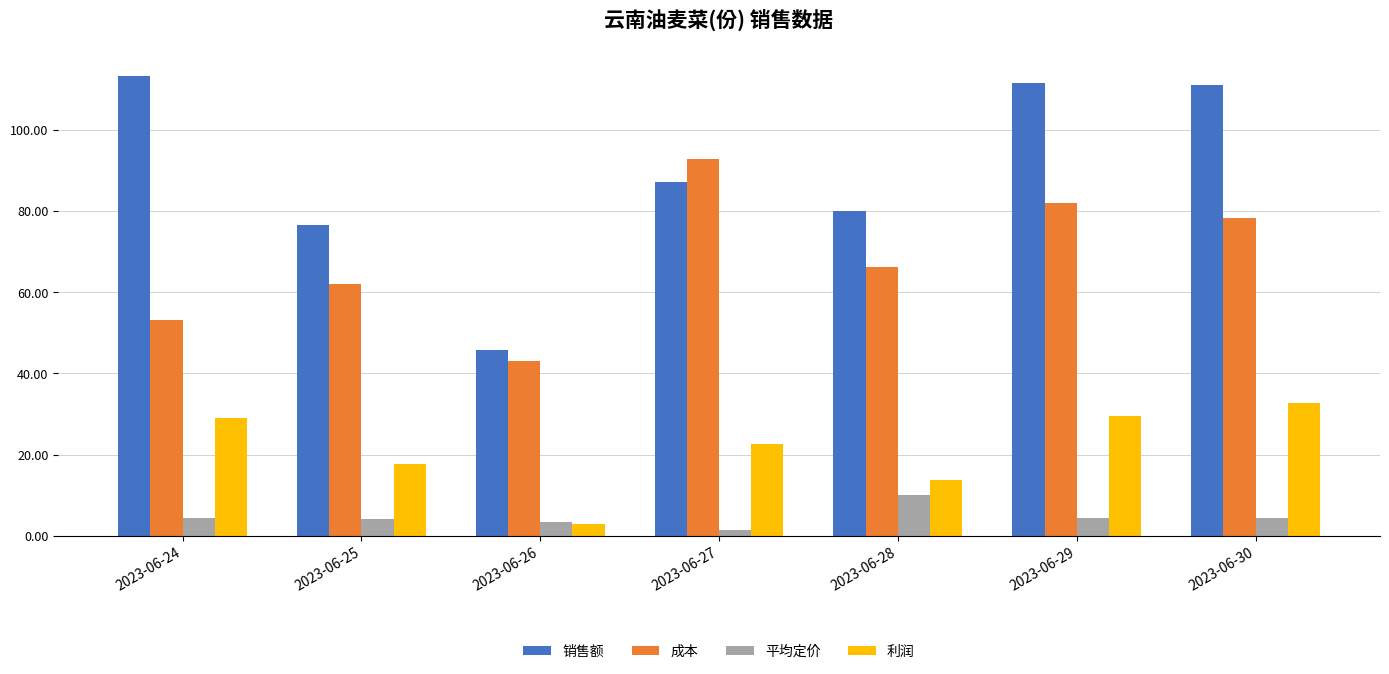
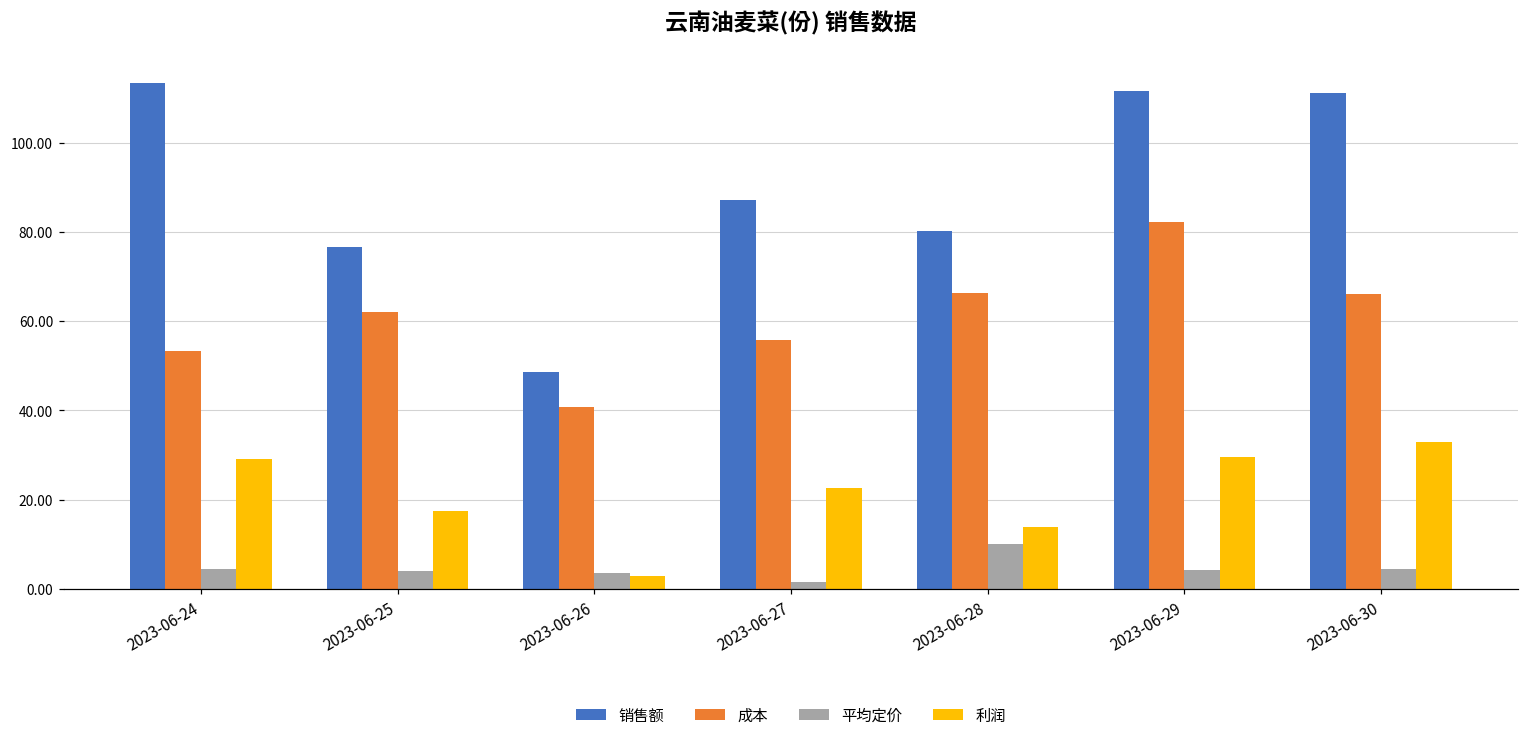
销售额, 2023-06-26: 46 -> 49
成本, 2023-06-26: 43 -> 41
成本, 2023-06-27: 93 -> 56
成本, 2023-06-30: 78 -> 66
